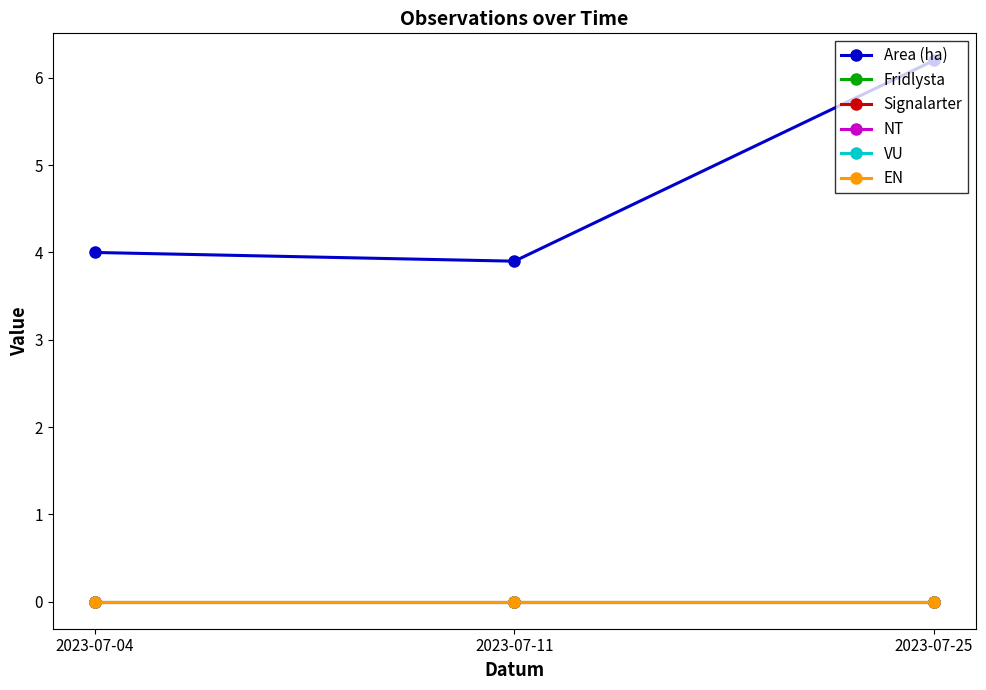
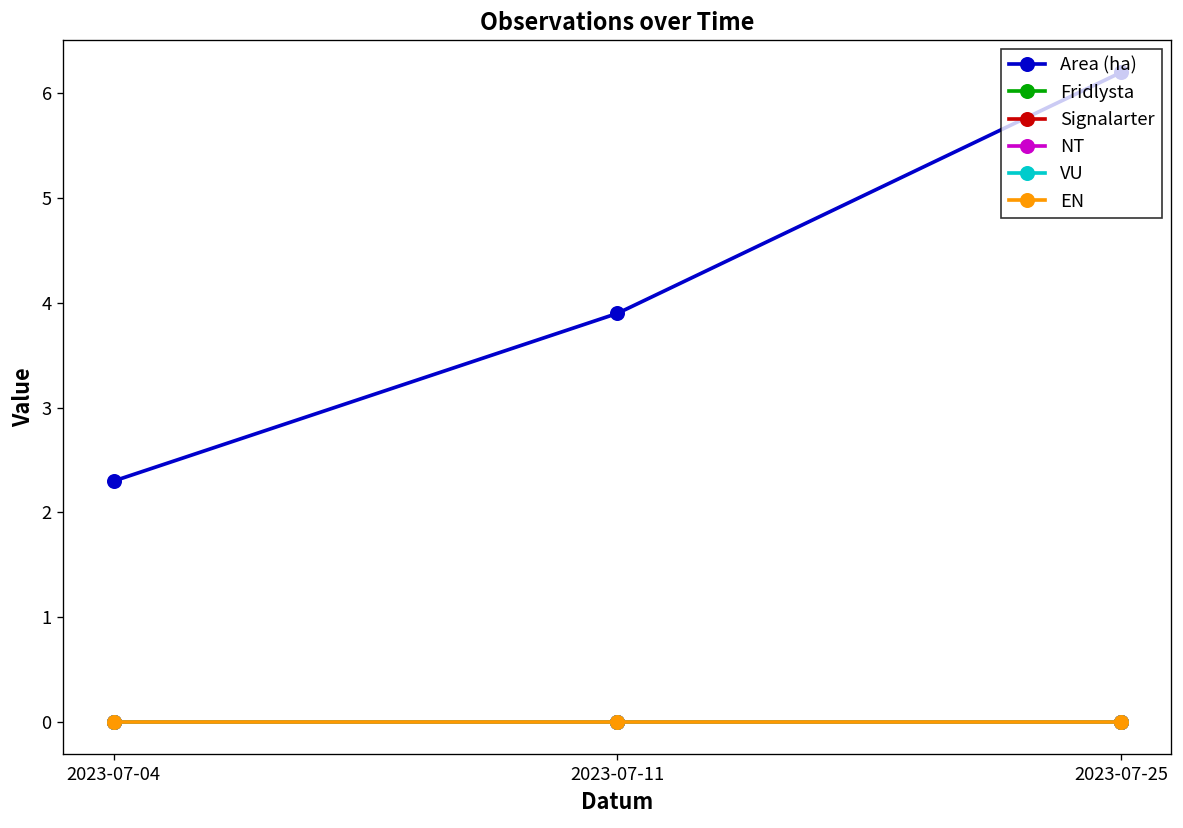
Area (ha), 2023-07-04: 4.0 -> 2.3
